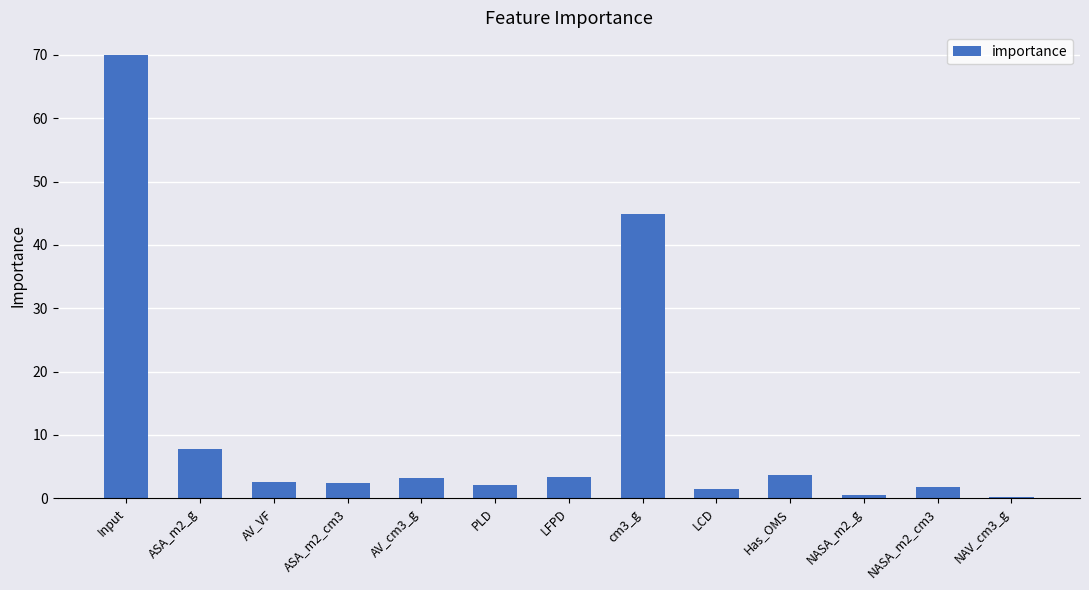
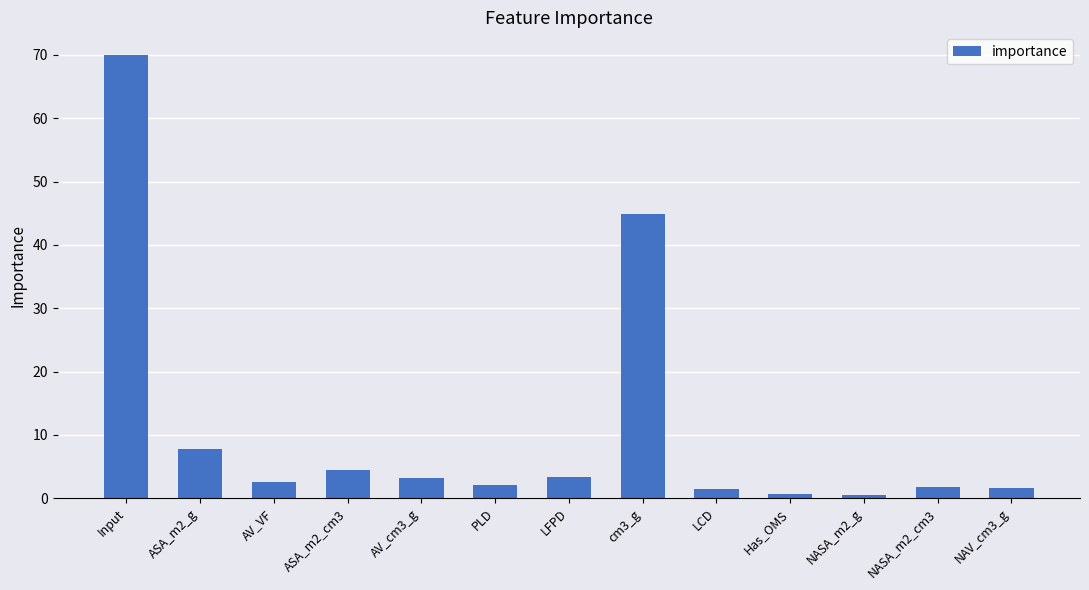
ASA_m2_cm3: 2 -> 4
Has_OMS: 4 -> 1
NAV_cm3_g: 0 -> 2
